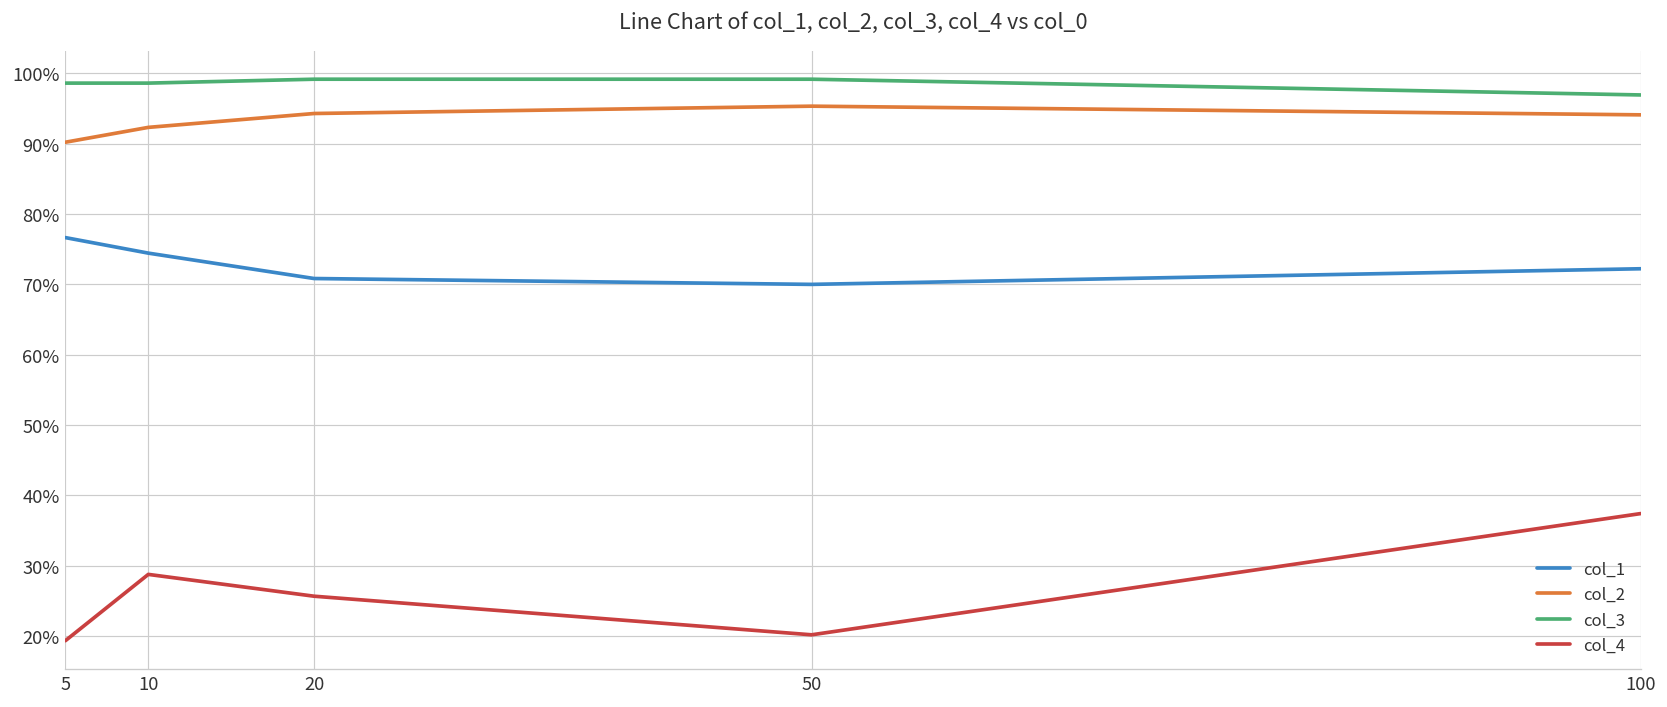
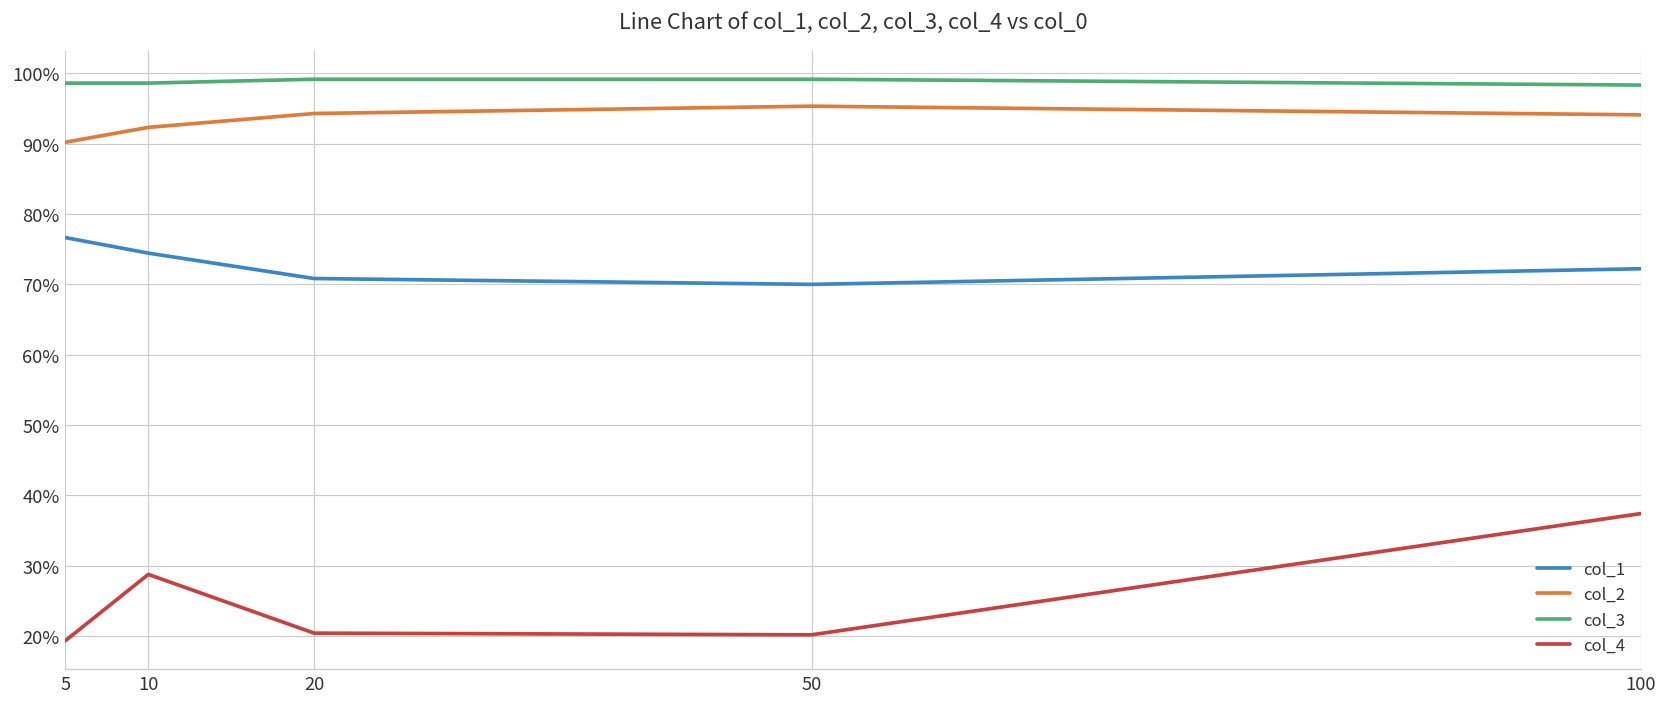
col_4, 20: 26% -> 20%
col_3, 100: 97% -> 98%
